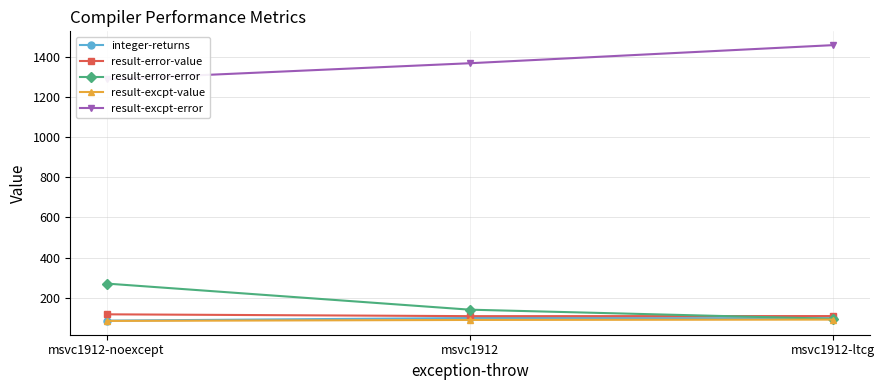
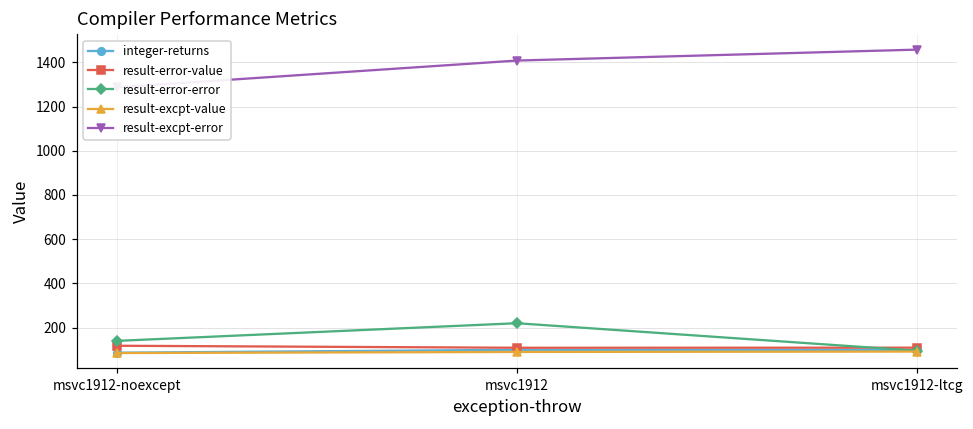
result-error-error, msvc1912-noexcept: 270 -> 140
result-error-error, msvc1912: 140 -> 220
result-excpt-error, msvc1912: 1370 -> 1410
